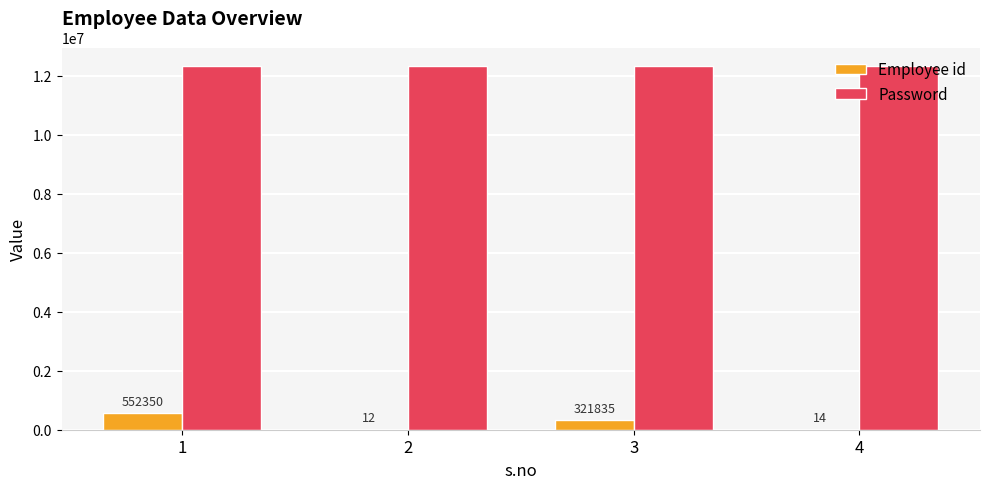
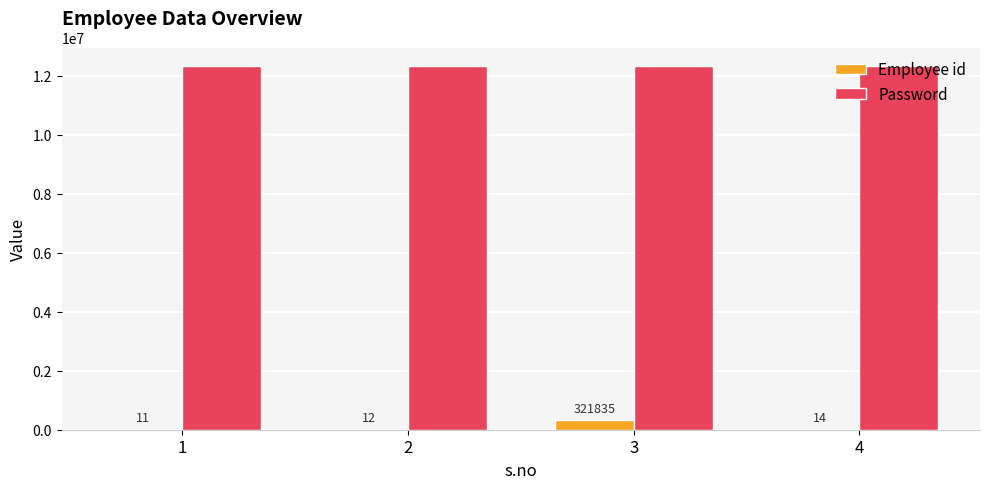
Employee id, 1: 552350 -> 11
